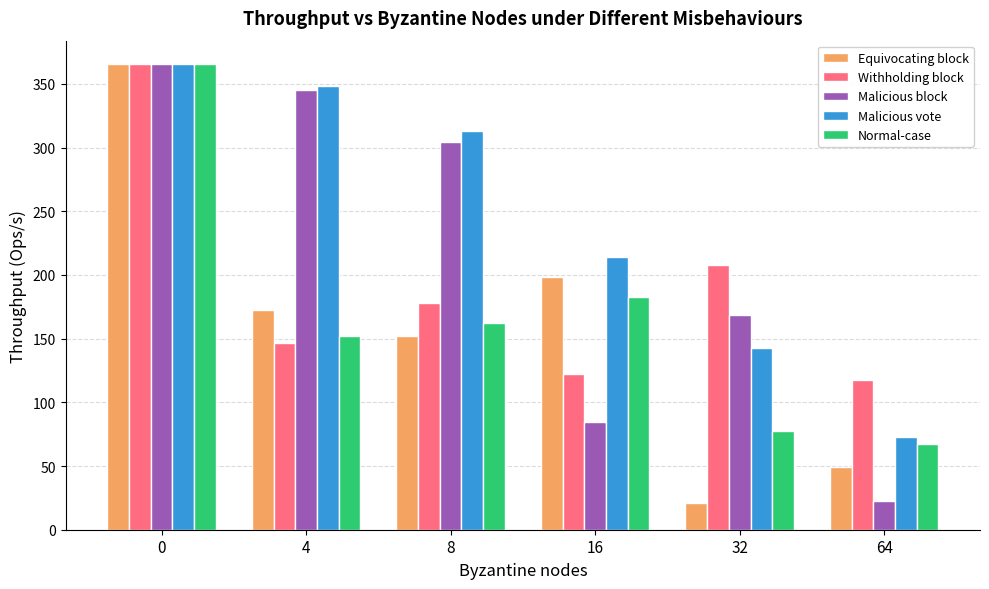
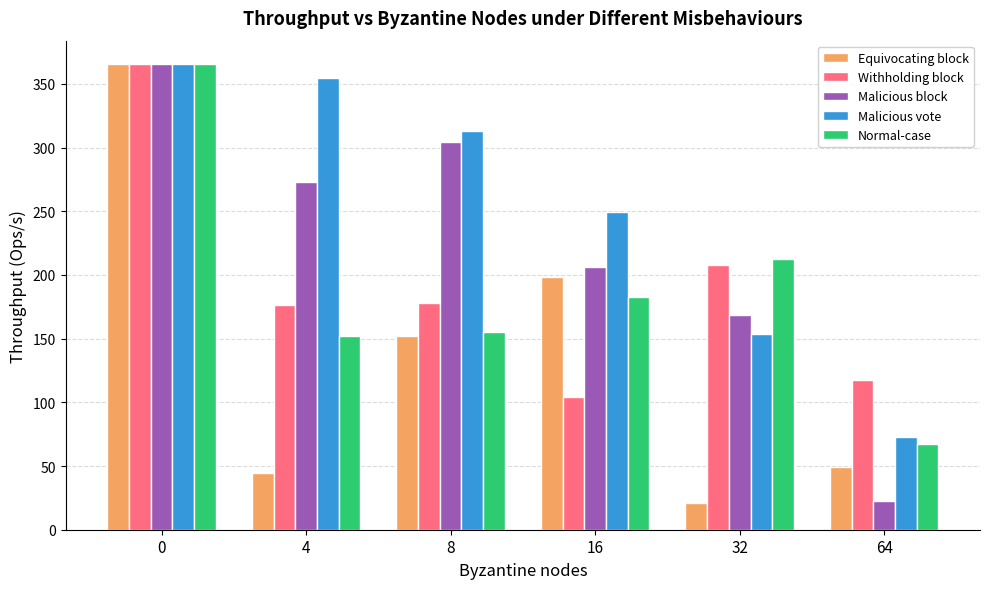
Equivocating block, 4: 173 -> 44
Withholding block, 4: 147 -> 177
Malicious block, 4: 346 -> 273
Malicious vote, 4: 349 -> 355
Normal-case, 8: 162 -> 155
Withholding block, 16: 122 -> 104
Malicious block, 16: 85 -> 206
Malicious vote, 16: 214 -> 250
Malicious vote, 32: 143 -> 154
Normal-case, 32: 78 -> 213
